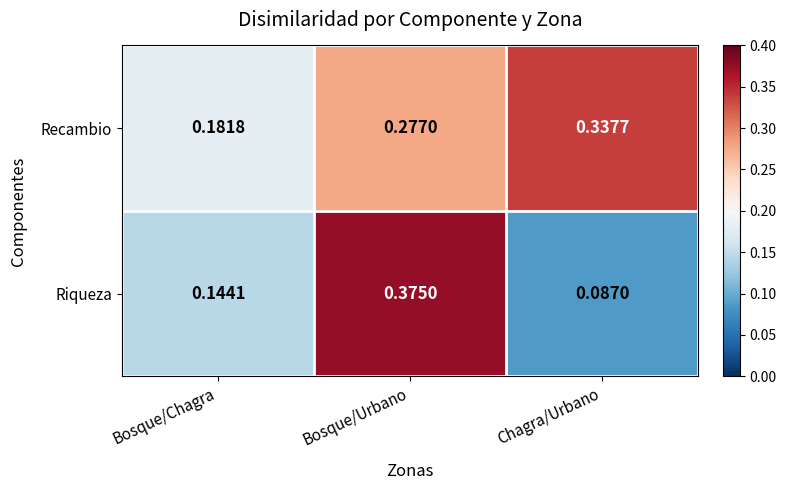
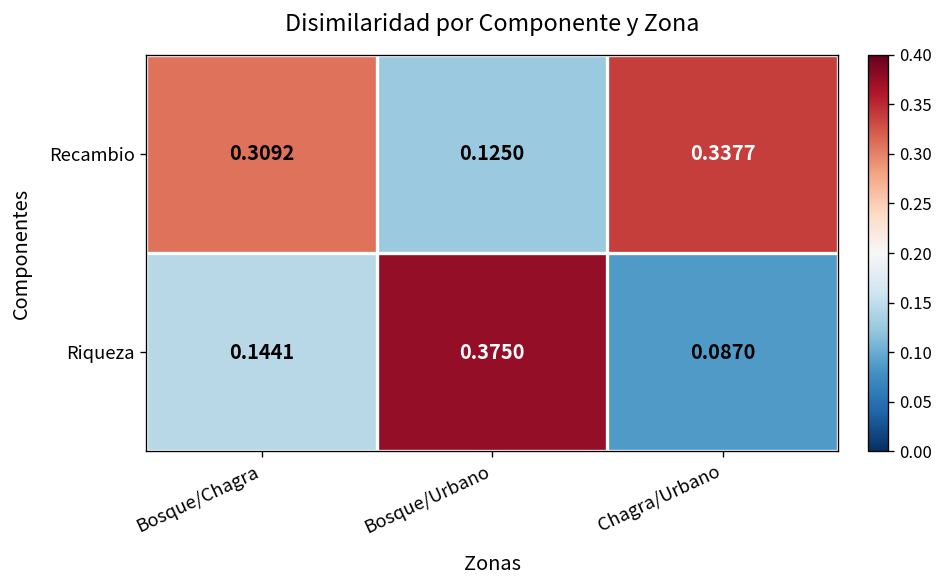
Recambio, Bosque/Chagra: 0.1818 -> 0.3092
Recambio, Bosque/Urbano: 0.2770 -> 0.1250
